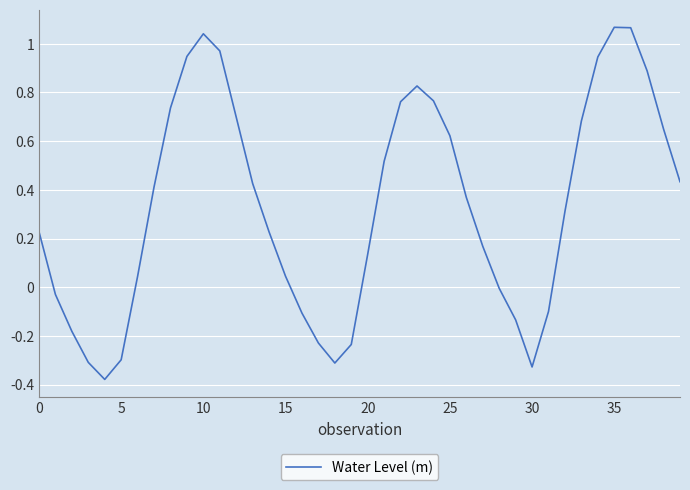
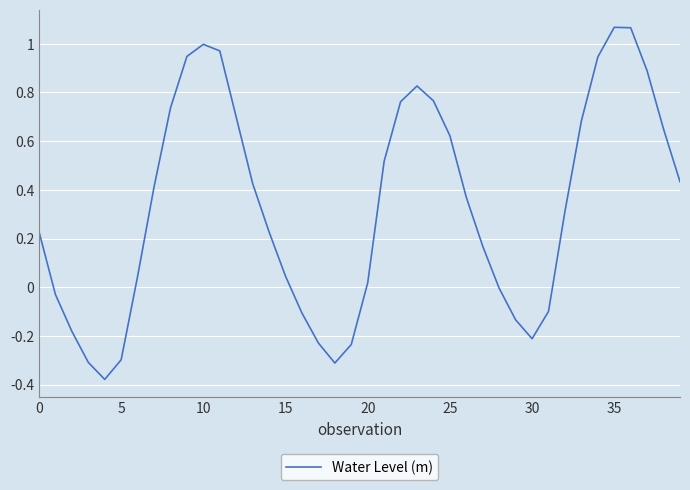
10: 1.04 -> 1.00
20: 0.14 -> 0.02
30: -0.33 -> -0.21
